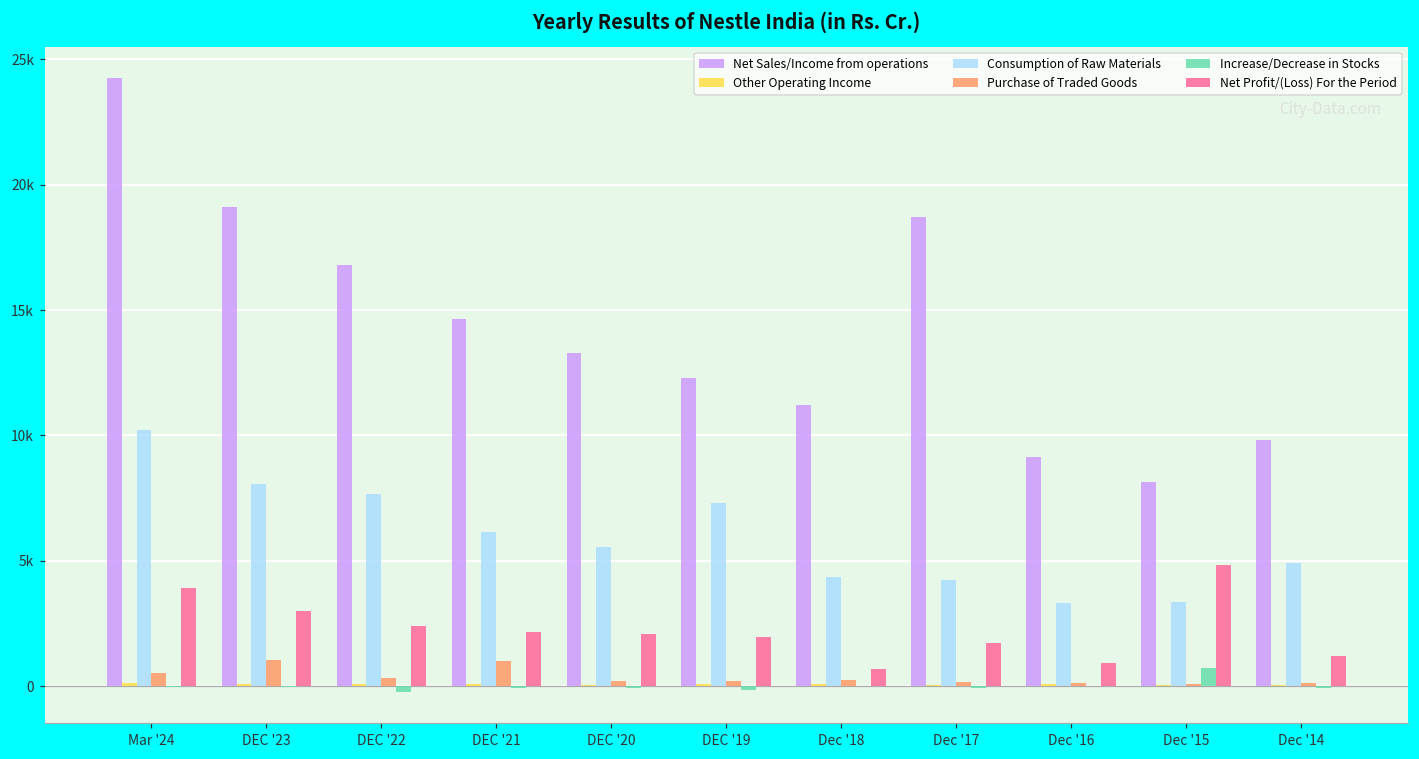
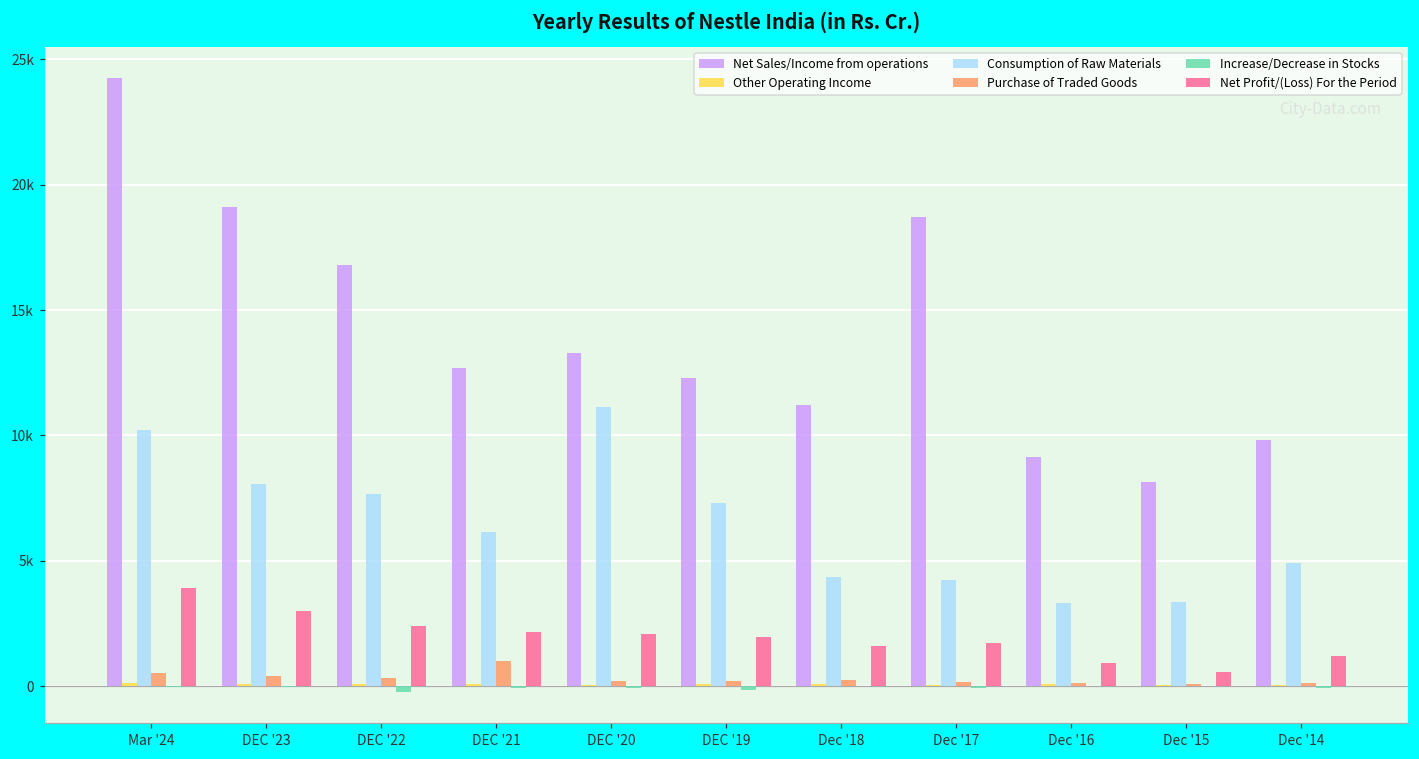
Purchase of Traded Goods, DEC '23: 1100 -> 400
Net Sales/Income from operations, DEC '21: 14600 -> 12700
Consumption of Raw Materials, DEC '20: 5600 -> 11100
Net Profit/(Loss) For the Period, Dec '18: 700 -> 1600
Increase/Decrease in Stocks, Dec '15: 700 -> 0
Net Profit/(Loss) For the Period, Dec '15: 4800 -> 600
